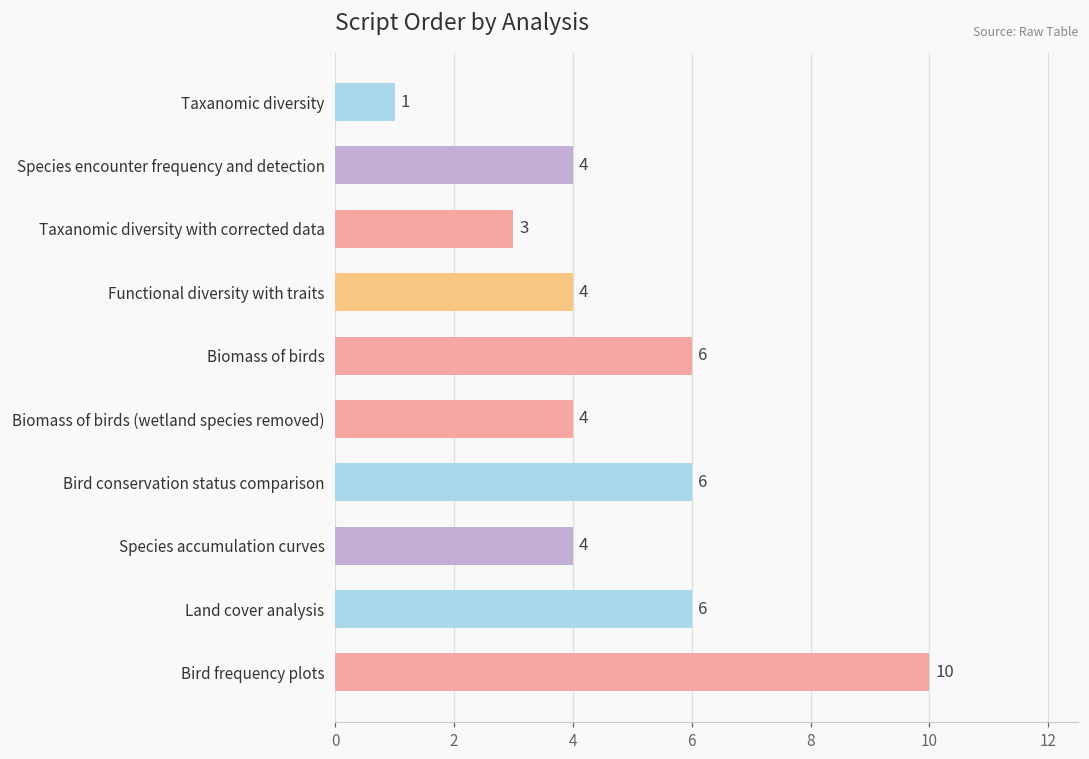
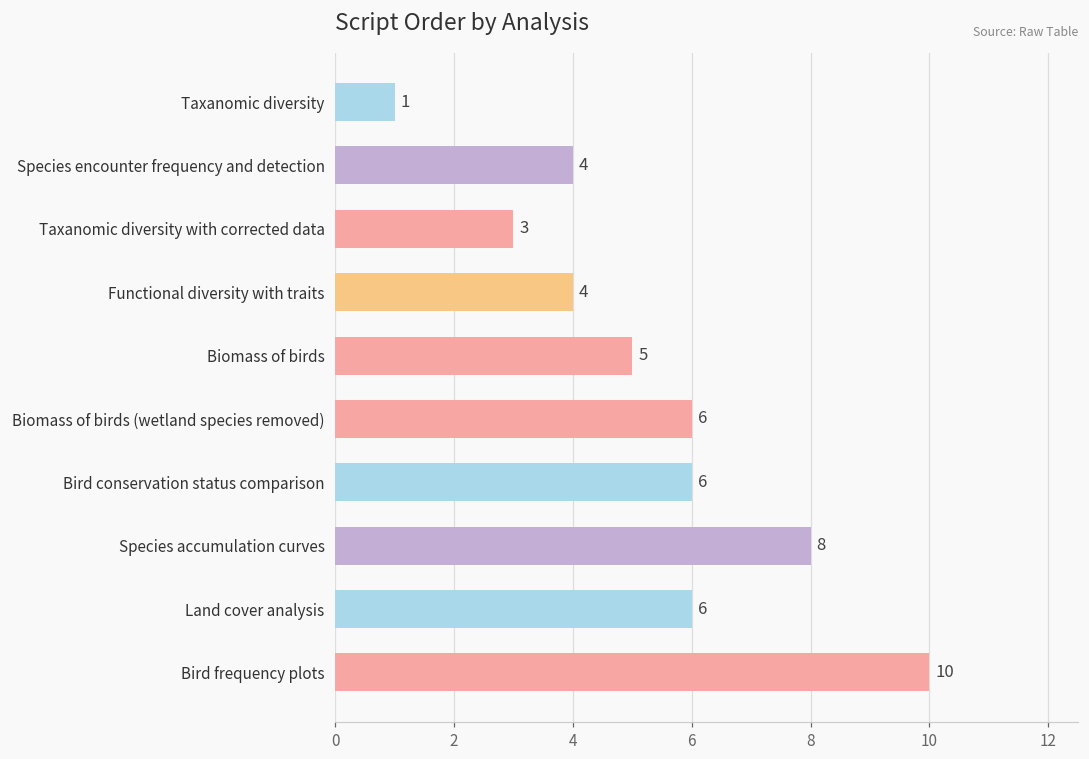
Biomass of birds: 6 -> 5
Biomass of birds (wetland species removed): 4 -> 6
Species accumulation curves: 4 -> 8
